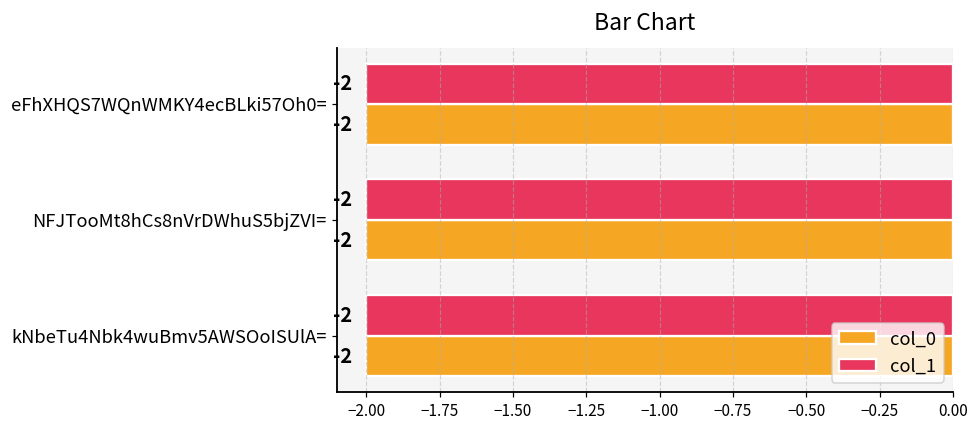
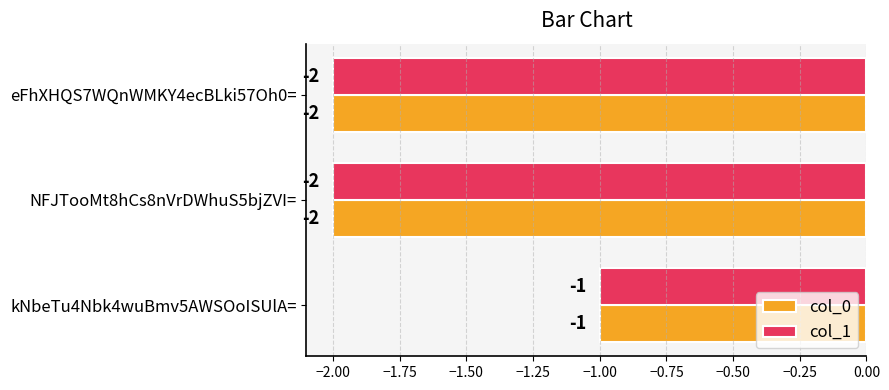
col_1, kNbeTu4Nbk4wuBmv5AWSOoISUlA=: -2 -> -1
col_0, kNbeTu4Nbk4wuBmv5AWSOoISUlA=: -2 -> -1
